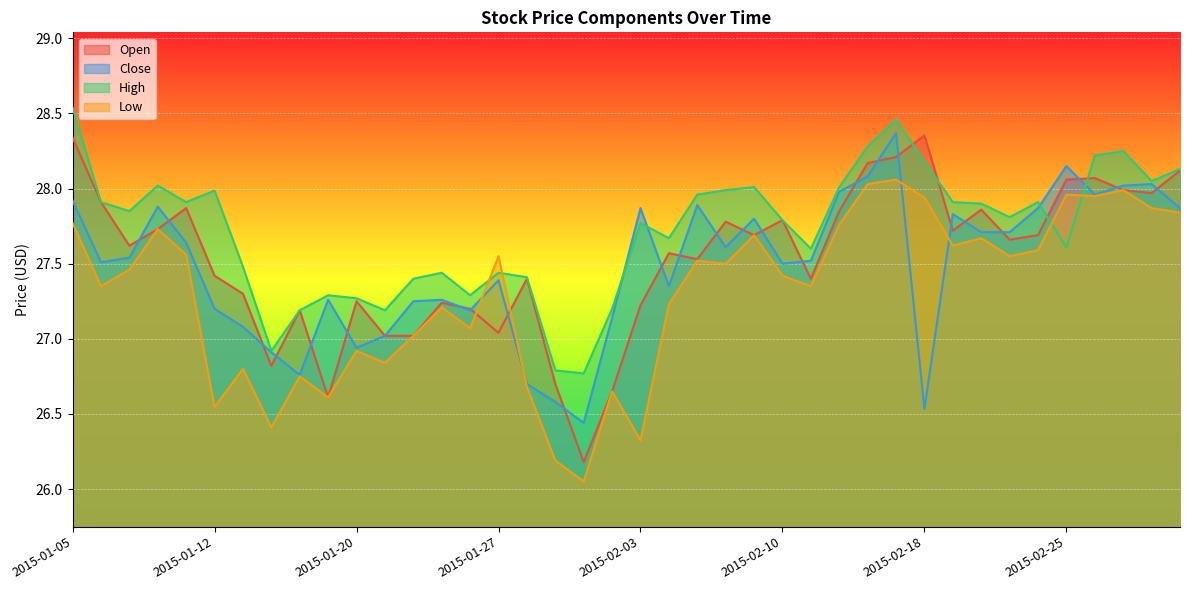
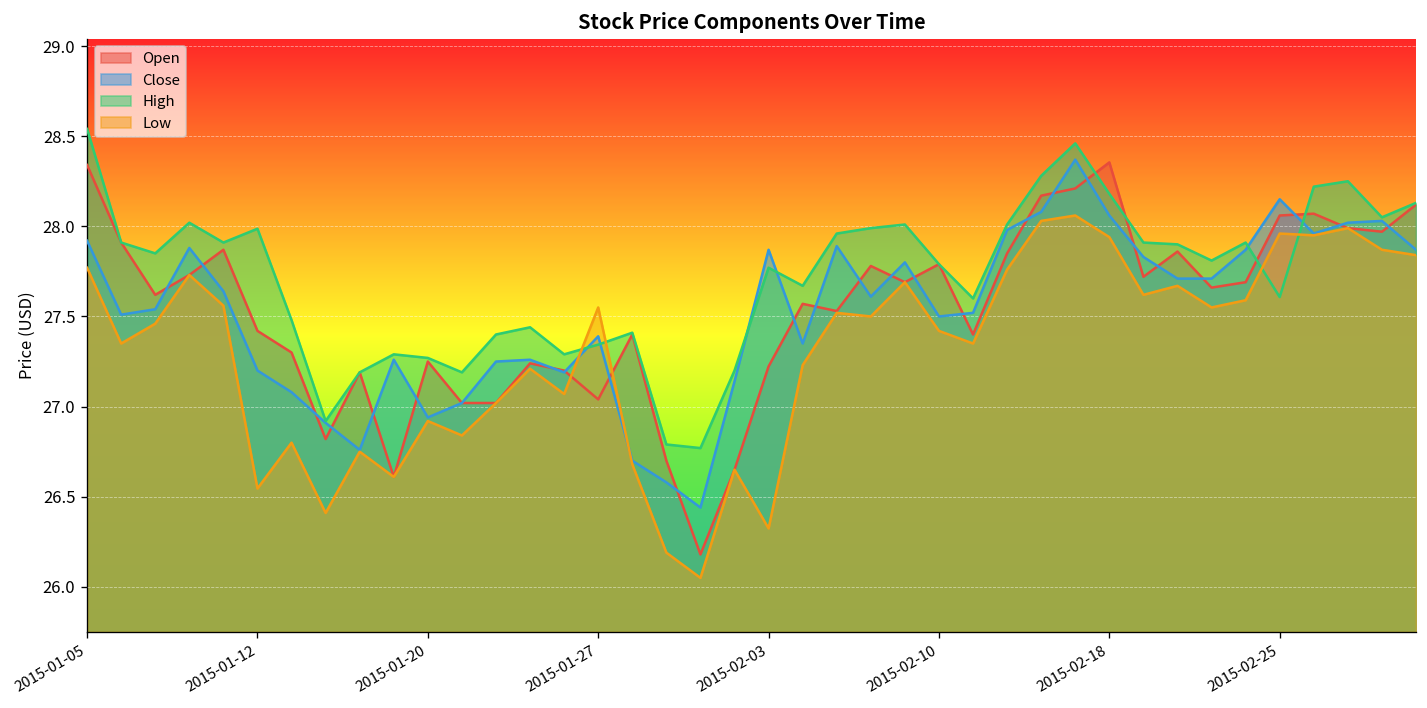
High, 2015-01-27: 27.44 -> 27.34
Close, 2015-02-18: 26.53 -> 28.06
